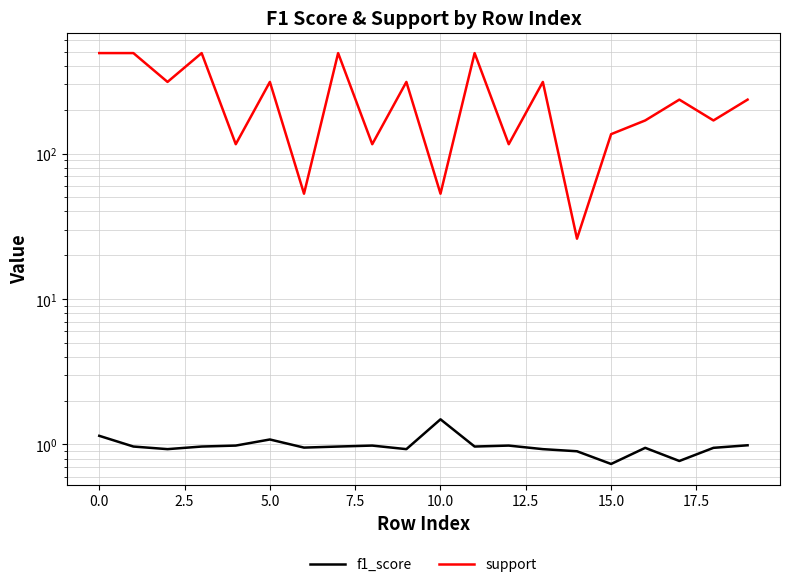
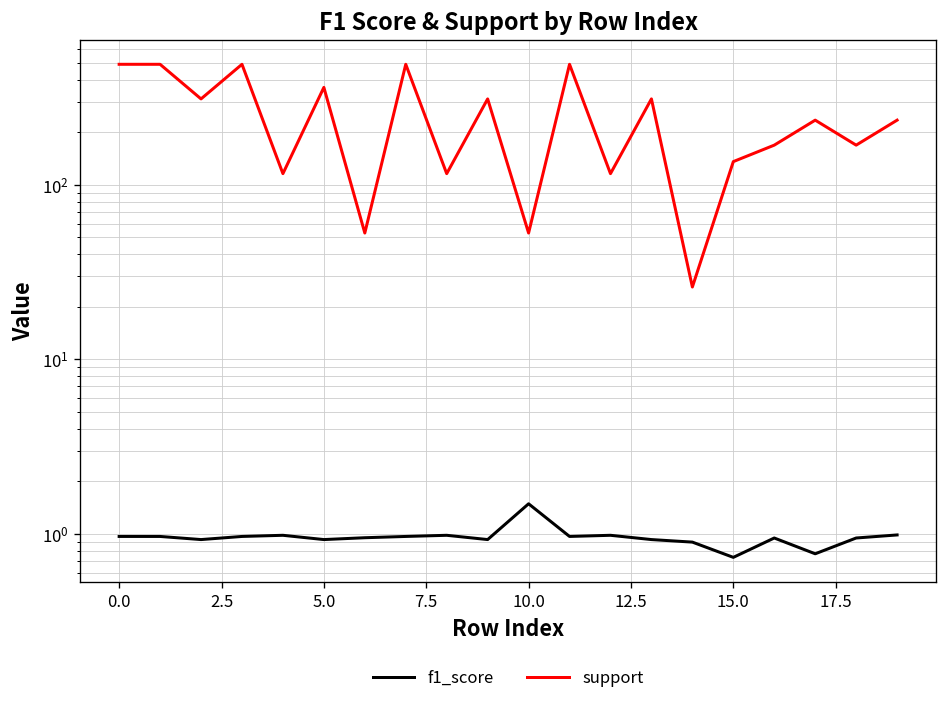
f1_score, 0.0: 1.1 -> 1.0
f1_score, 5.0: 1.1 -> 0.9
support, 5.0: 310 -> 360
